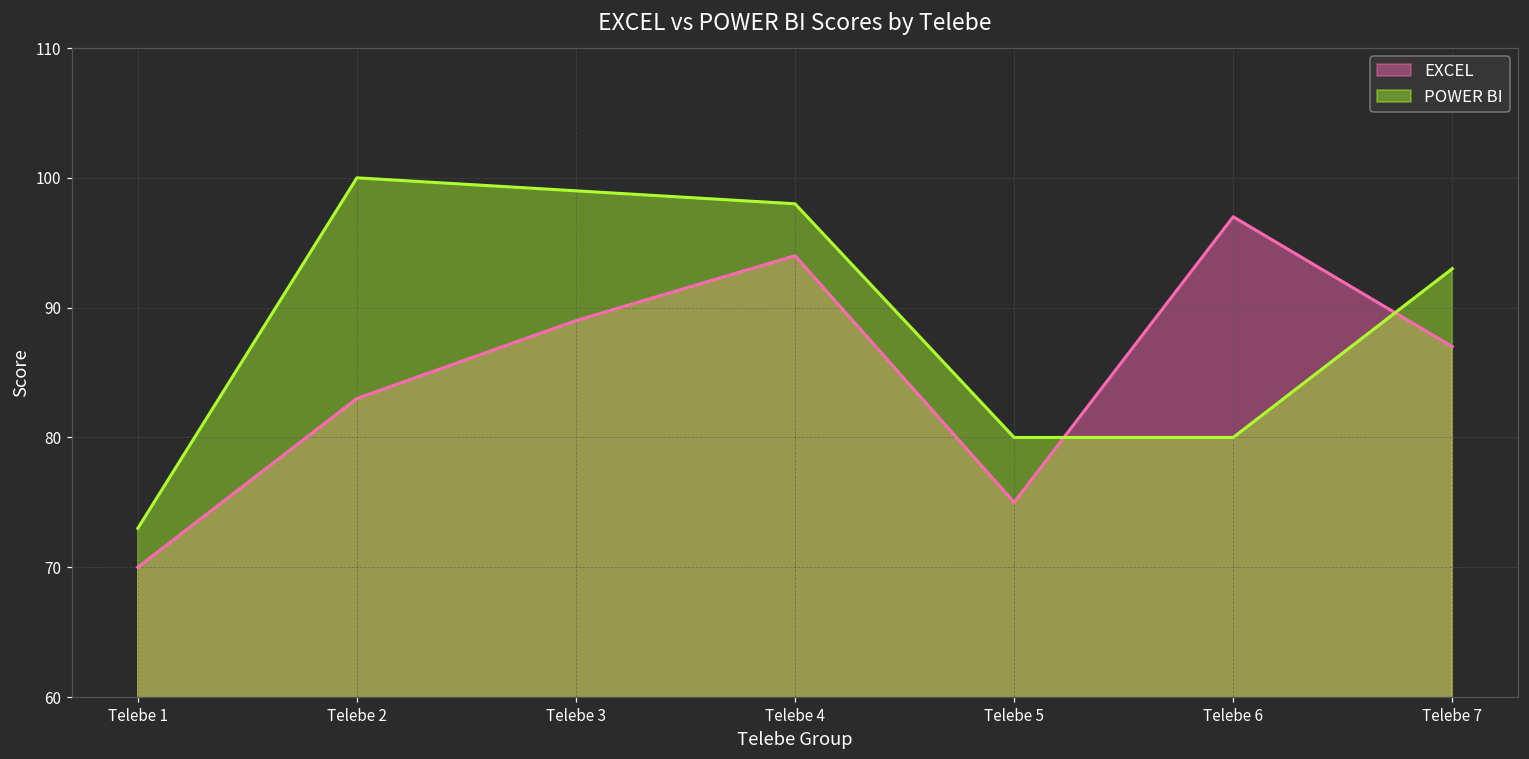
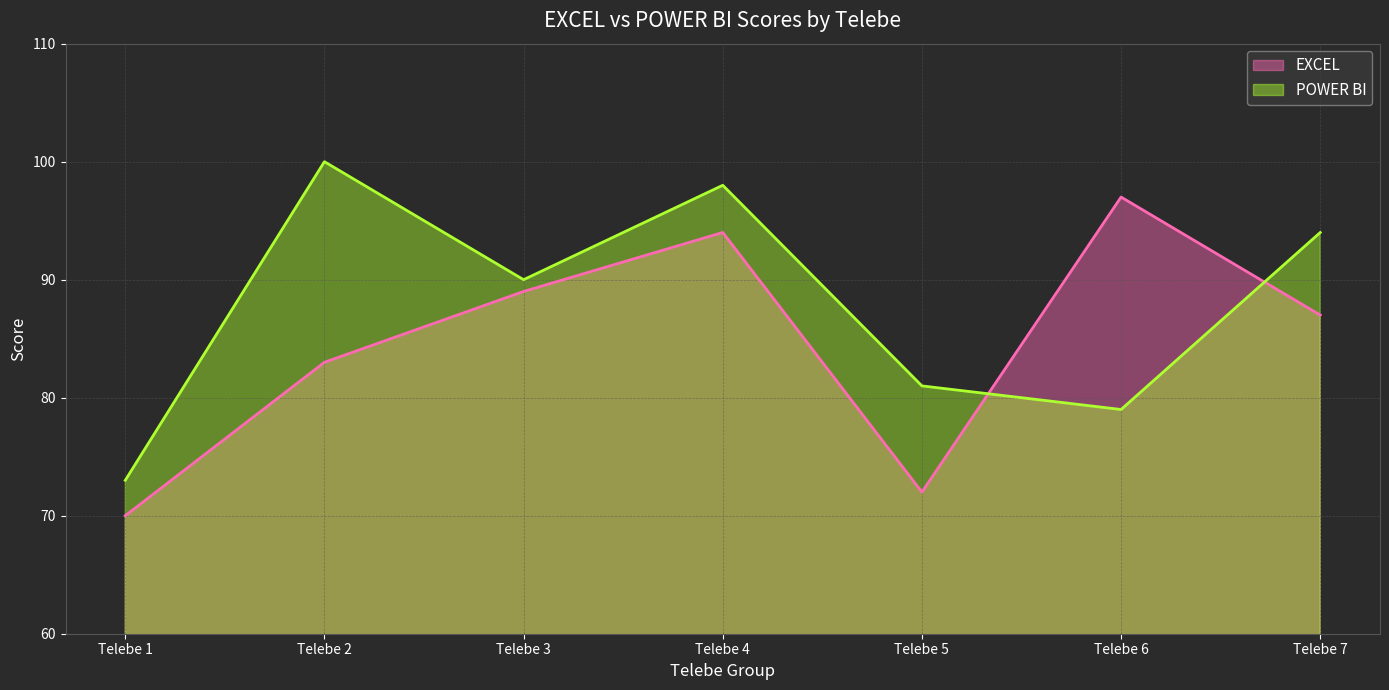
POWER BI, Telebe 3: 99 -> 90
EXCEL, Telebe 5: 75 -> 72
POWER BI, Telebe 5: 80 -> 81
POWER BI, Telebe 6: 80 -> 79
POWER BI, Telebe 7: 93 -> 94
